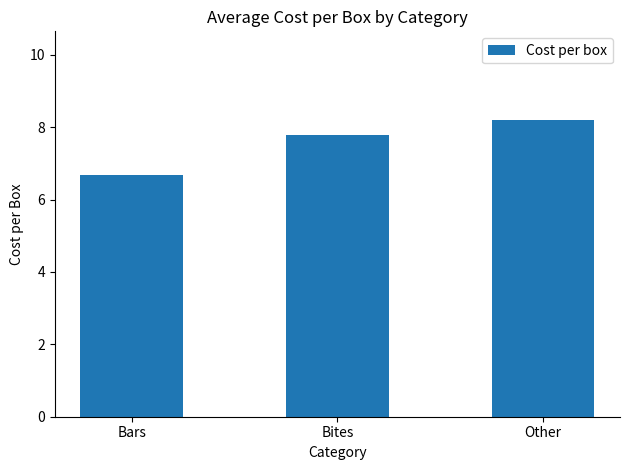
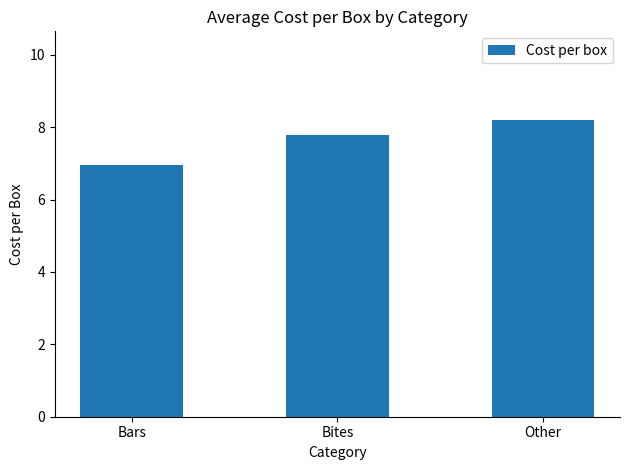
Bars: 6.7 -> 7.0
